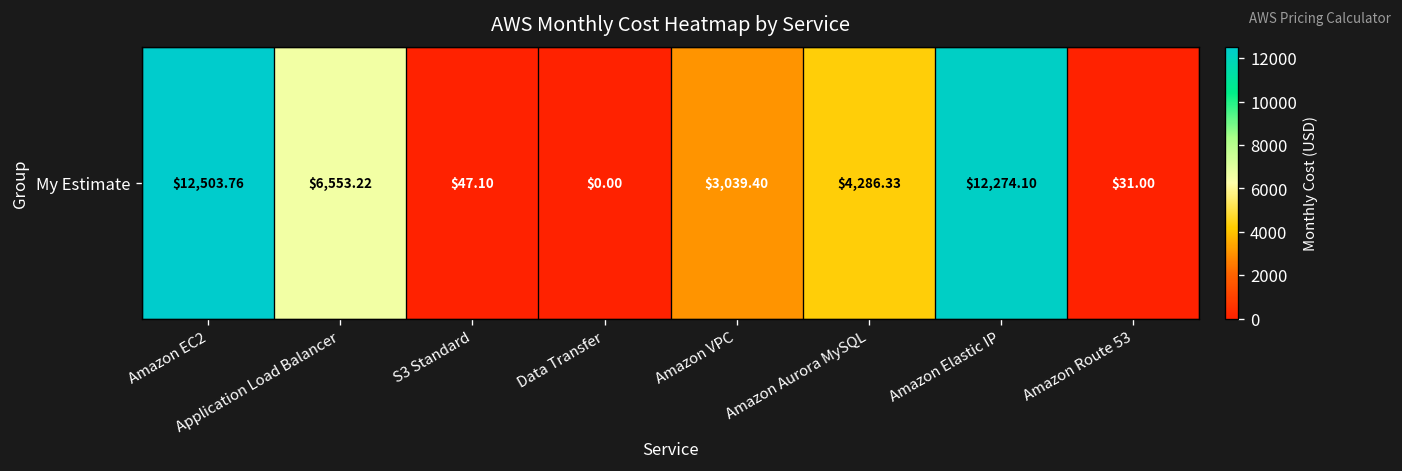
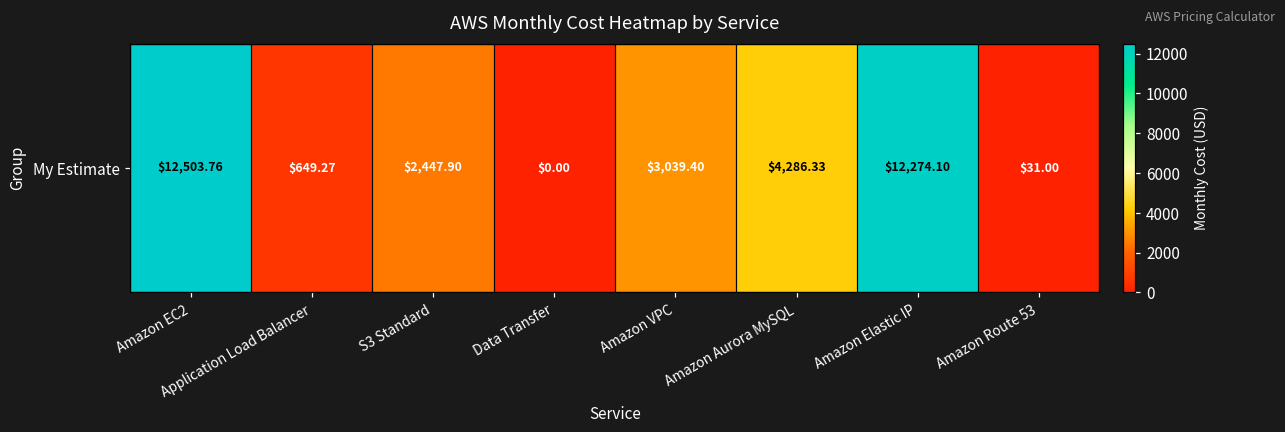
My Estimate, Application Load Balancer: $6,553.22 -> $649.27
My Estimate, S3 Standard: $47.10 -> $2,447.90
